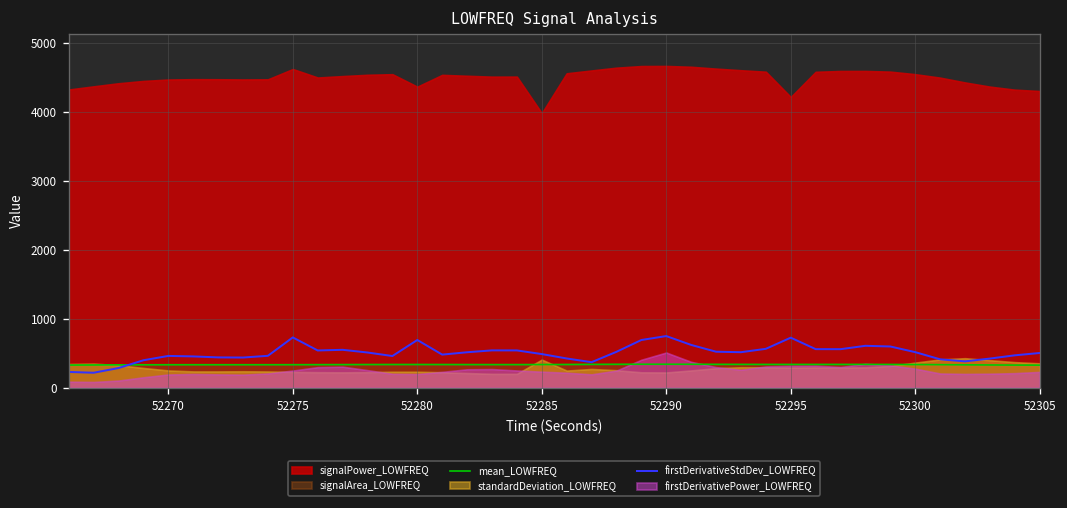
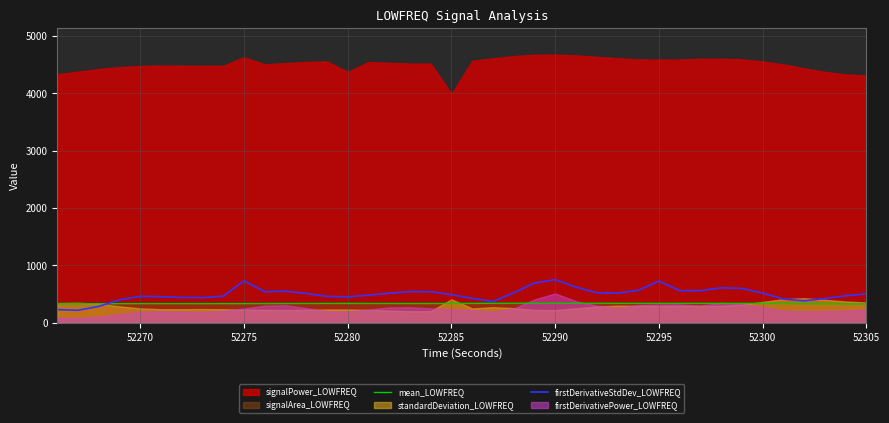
firstDerivativeStdDev_LOWFREQ, 52280: 700 -> 500
signalPower_LOWFREQ, 52295: 4200 -> 4600
